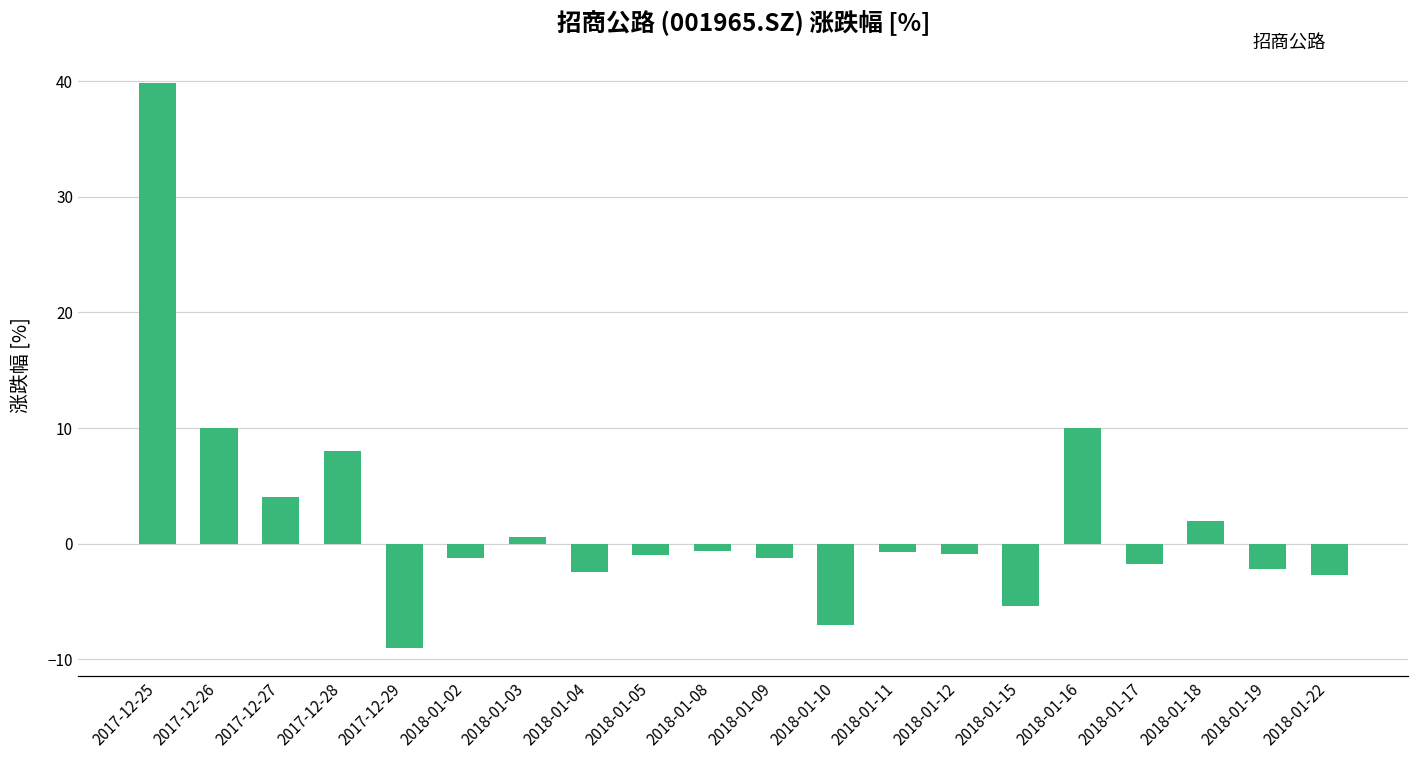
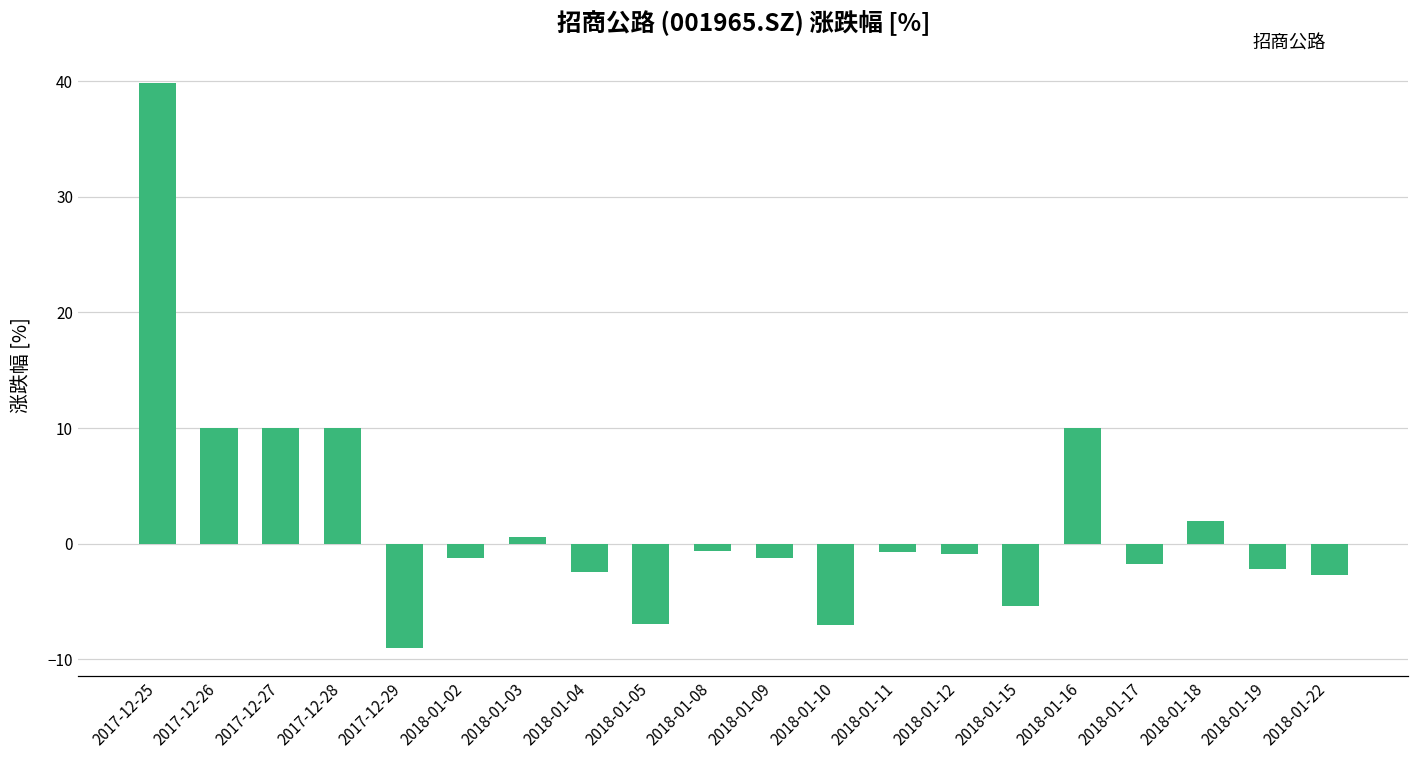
2017-12-27: 4.1 -> 10.0
2017-12-28: 8.0 -> 10.0
2018-01-05: -1.0 -> -7.0
